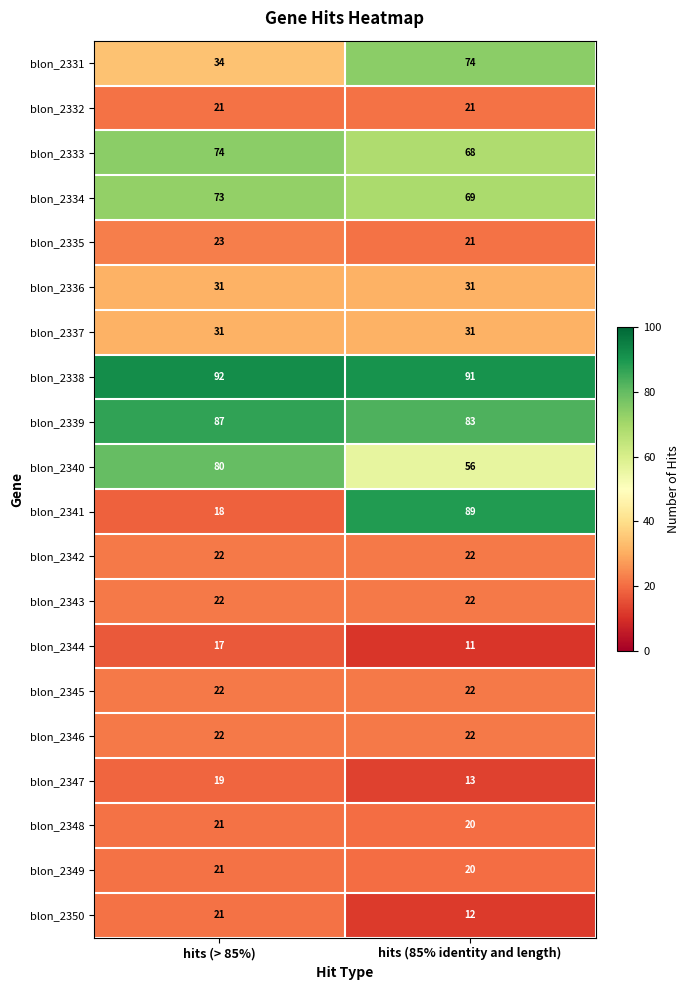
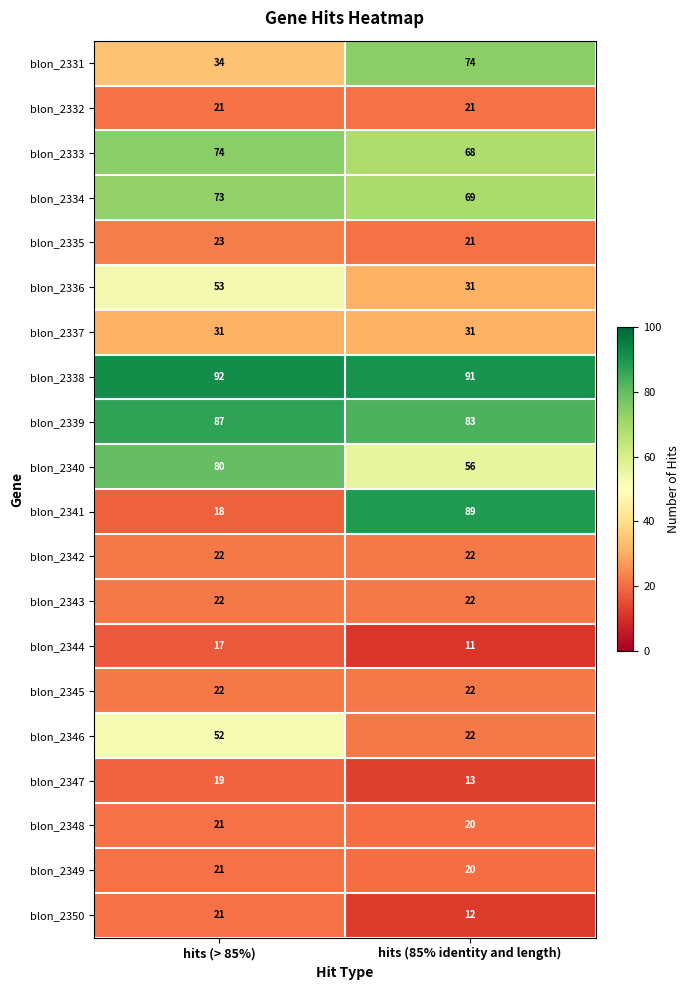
blon_2336, hits (> 85%): 31 -> 53
blon_2346, hits (> 85%): 22 -> 52
